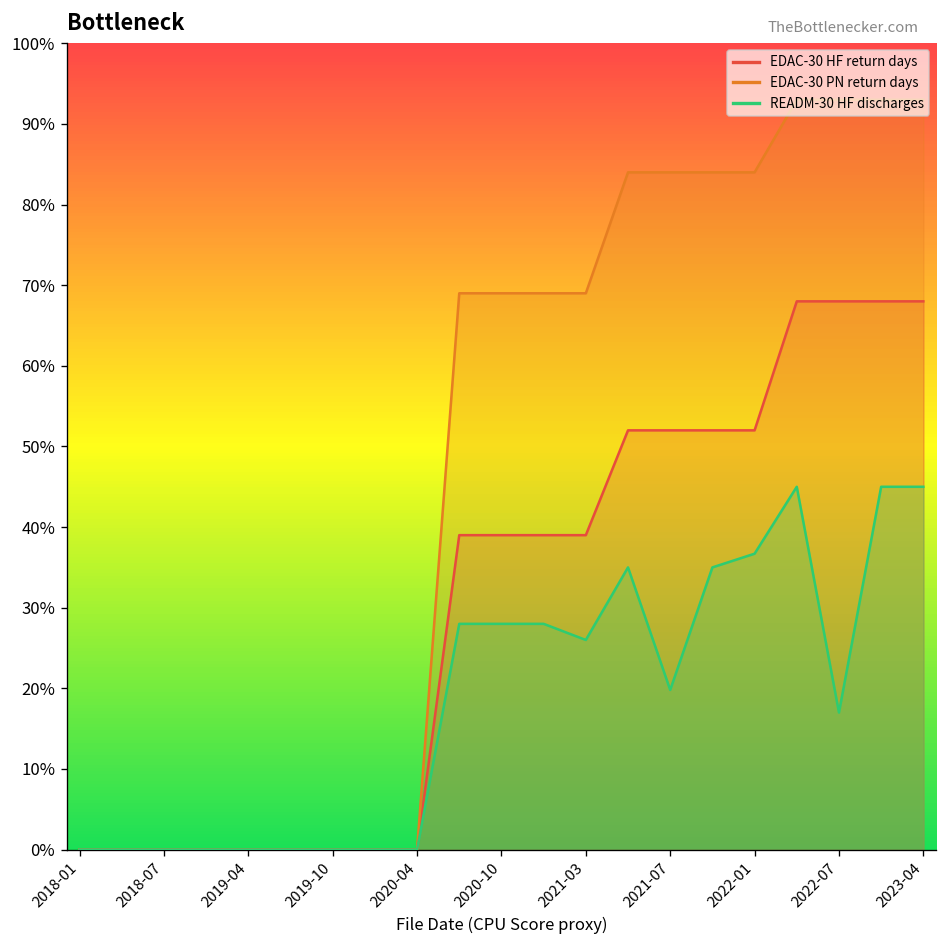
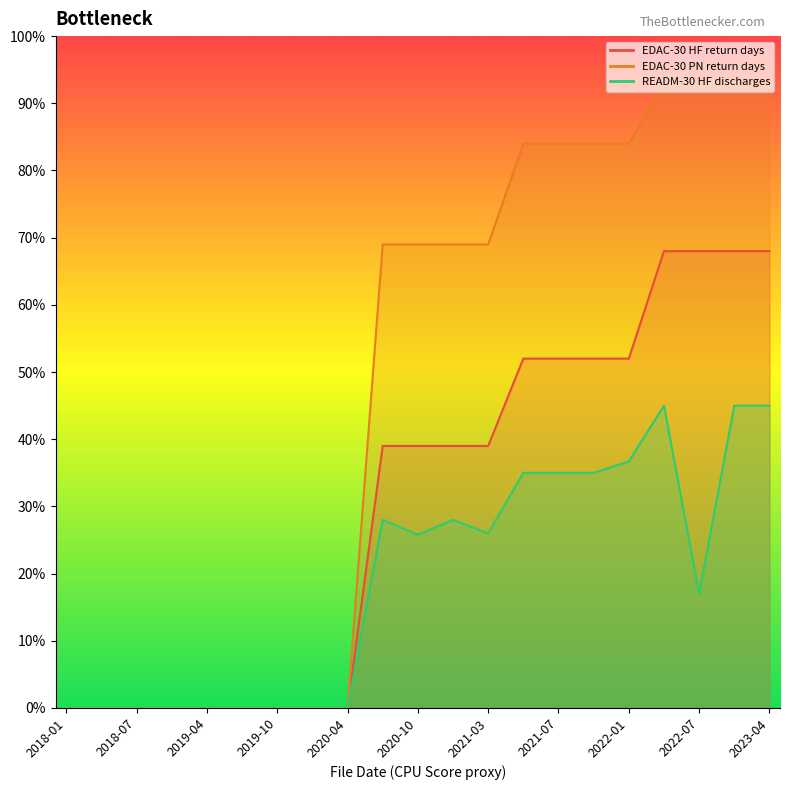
READM-30 HF discharges, 2020-10: 28% -> 26%
READM-30 HF discharges, 2021-07: 20% -> 35%
